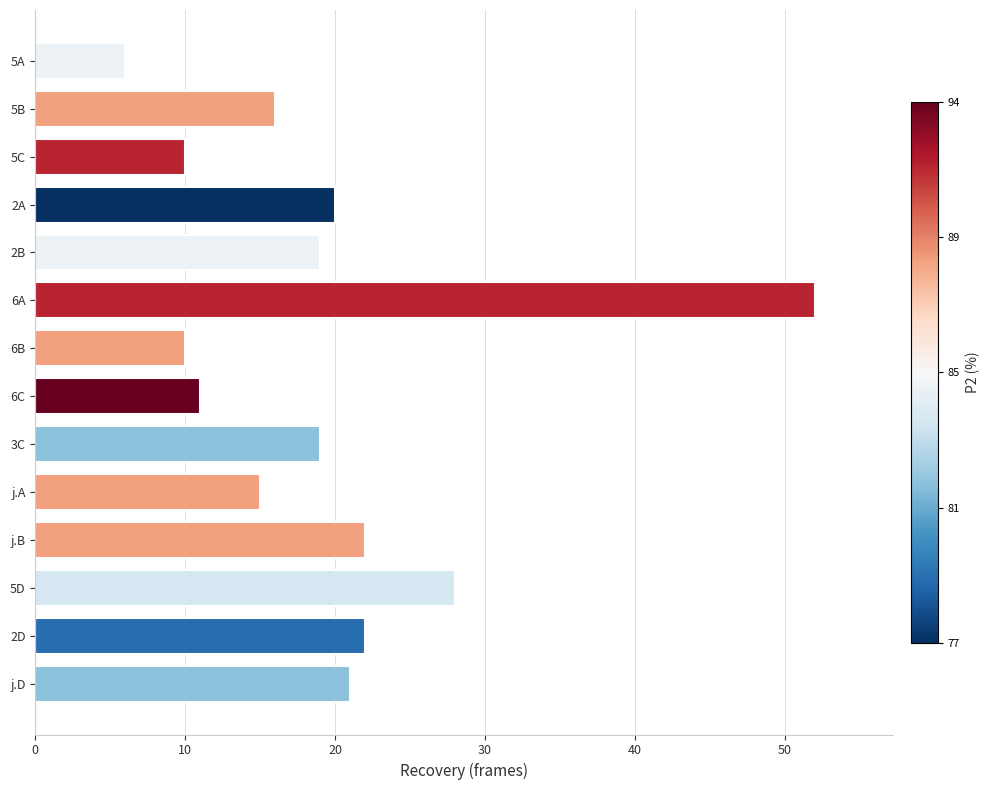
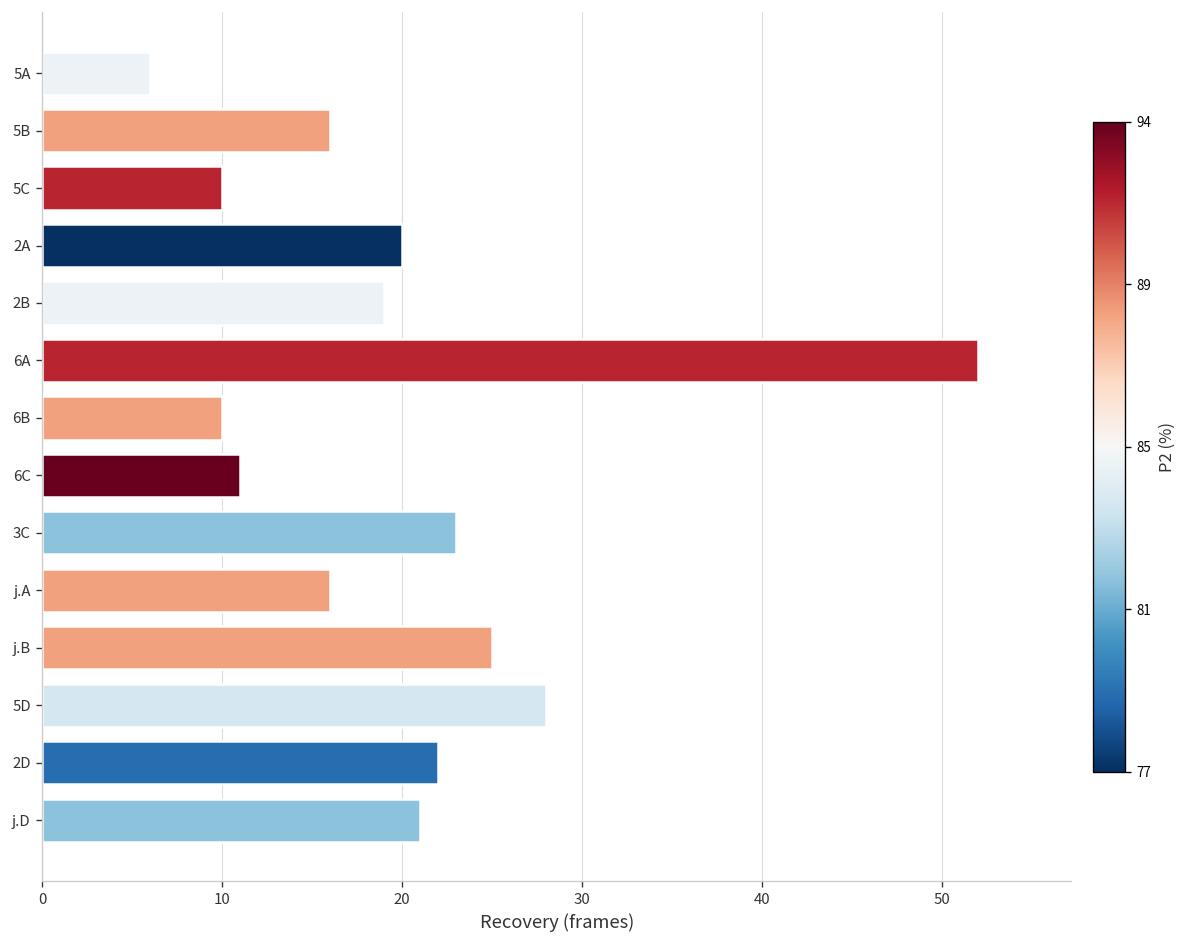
3C: 19 -> 23
j.A: 15 -> 16
j.B: 22 -> 25
